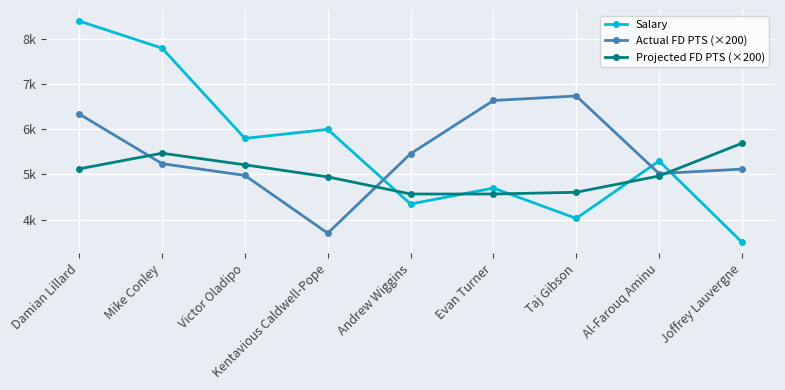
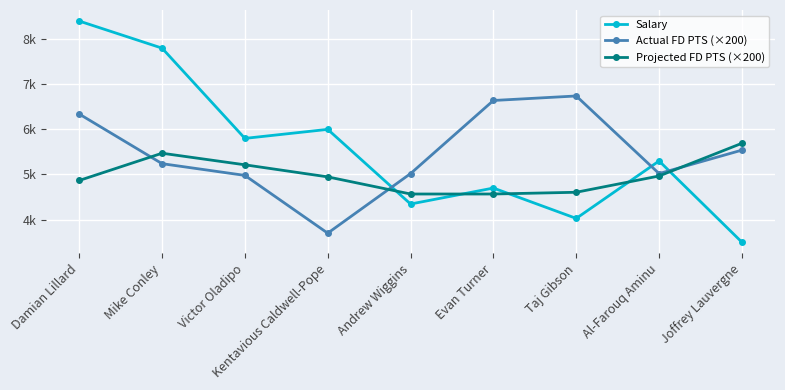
Projected FD PTS (×200), Damian Lillard: 5100 -> 4900
Actual FD PTS (×200), Andrew Wiggins: 5500 -> 5000
Actual FD PTS (×200), Joffrey Lauvergne: 5100 -> 5500
